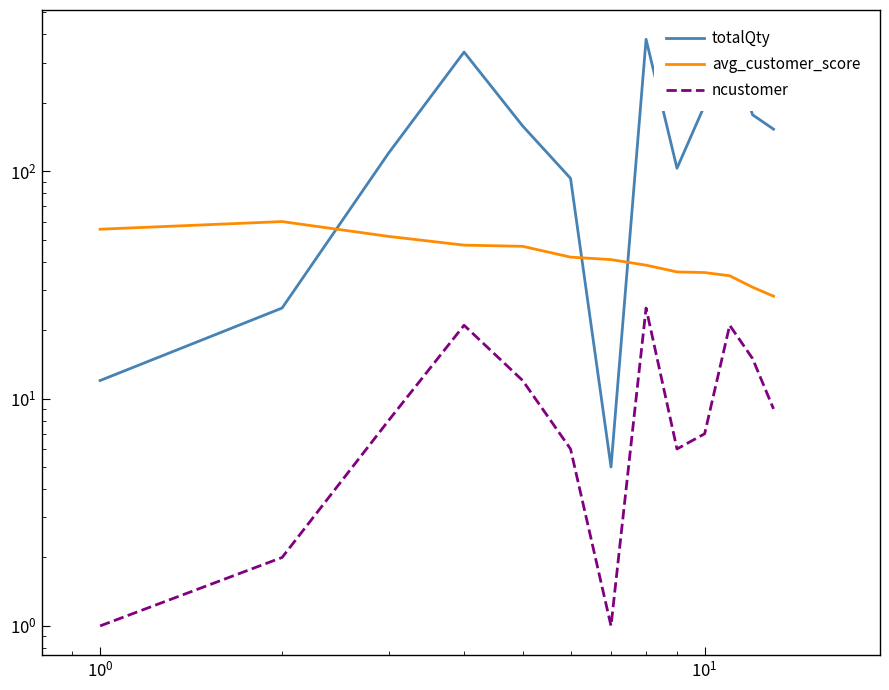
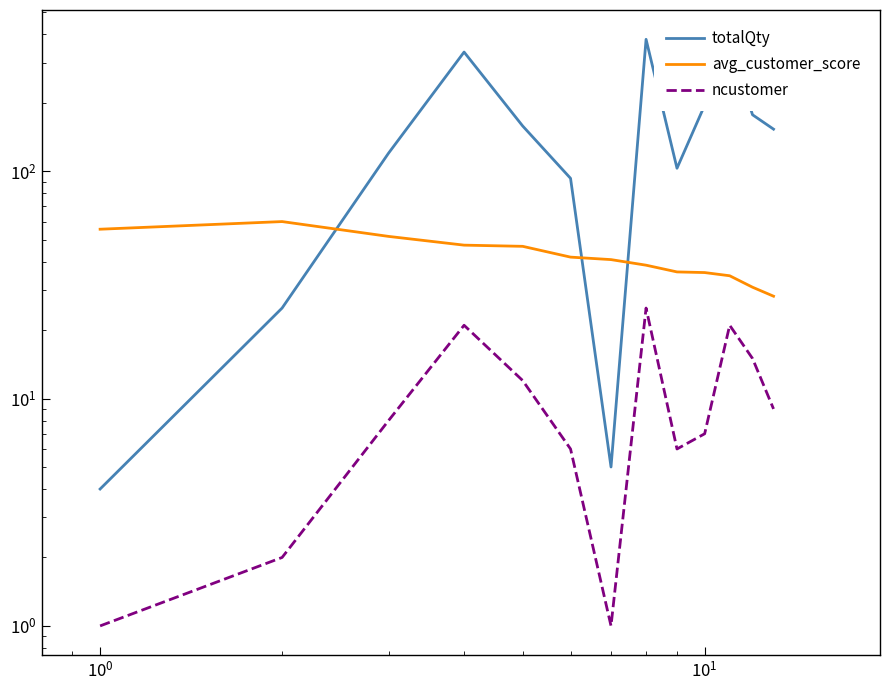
totalQty, 10^0: 12 -> 4
